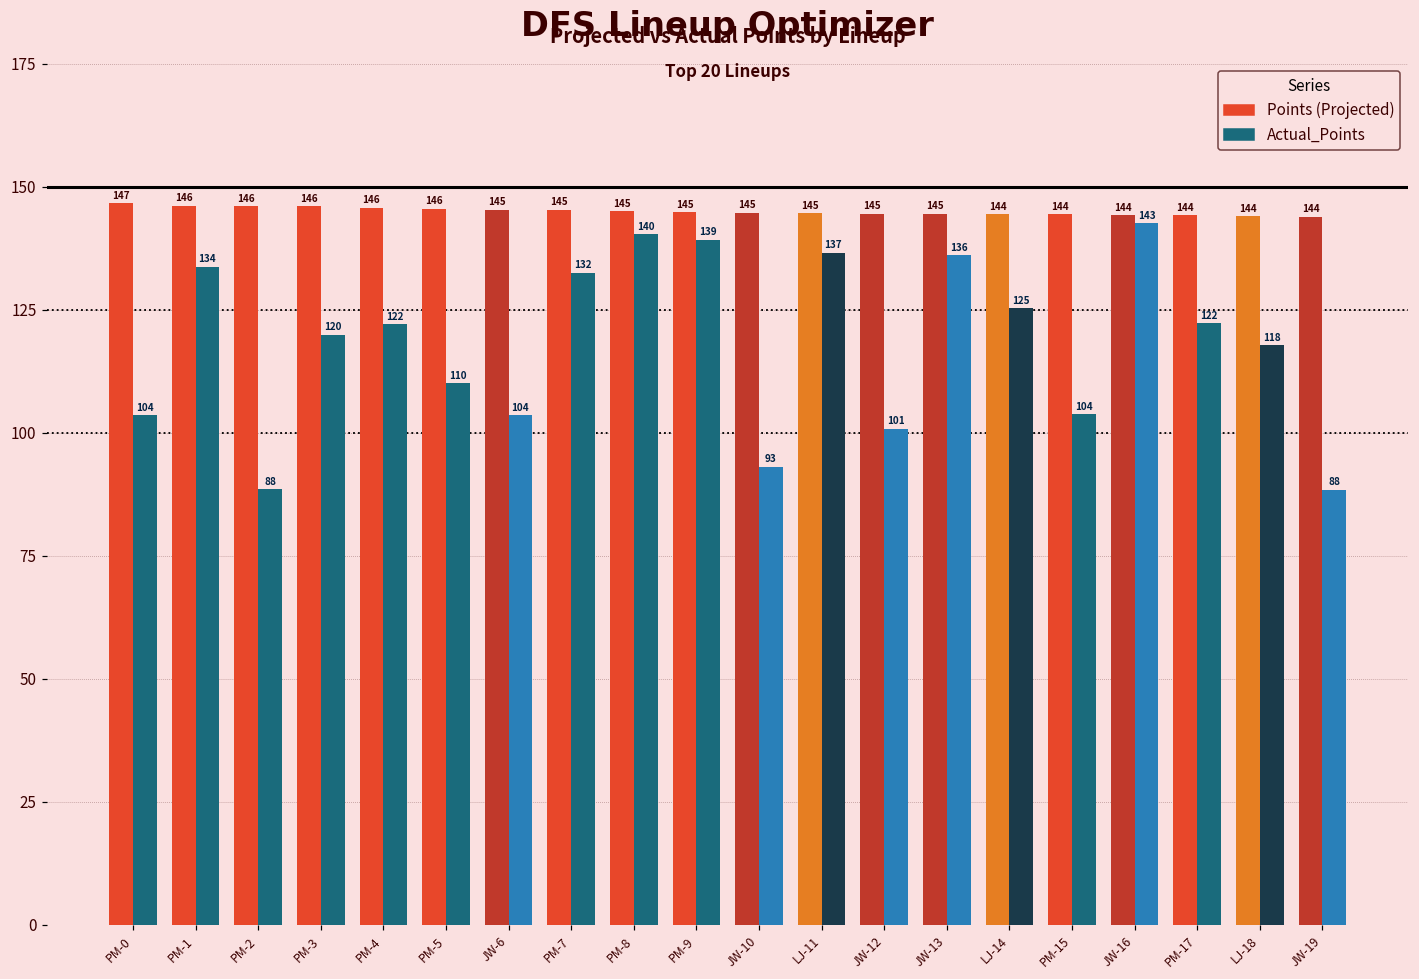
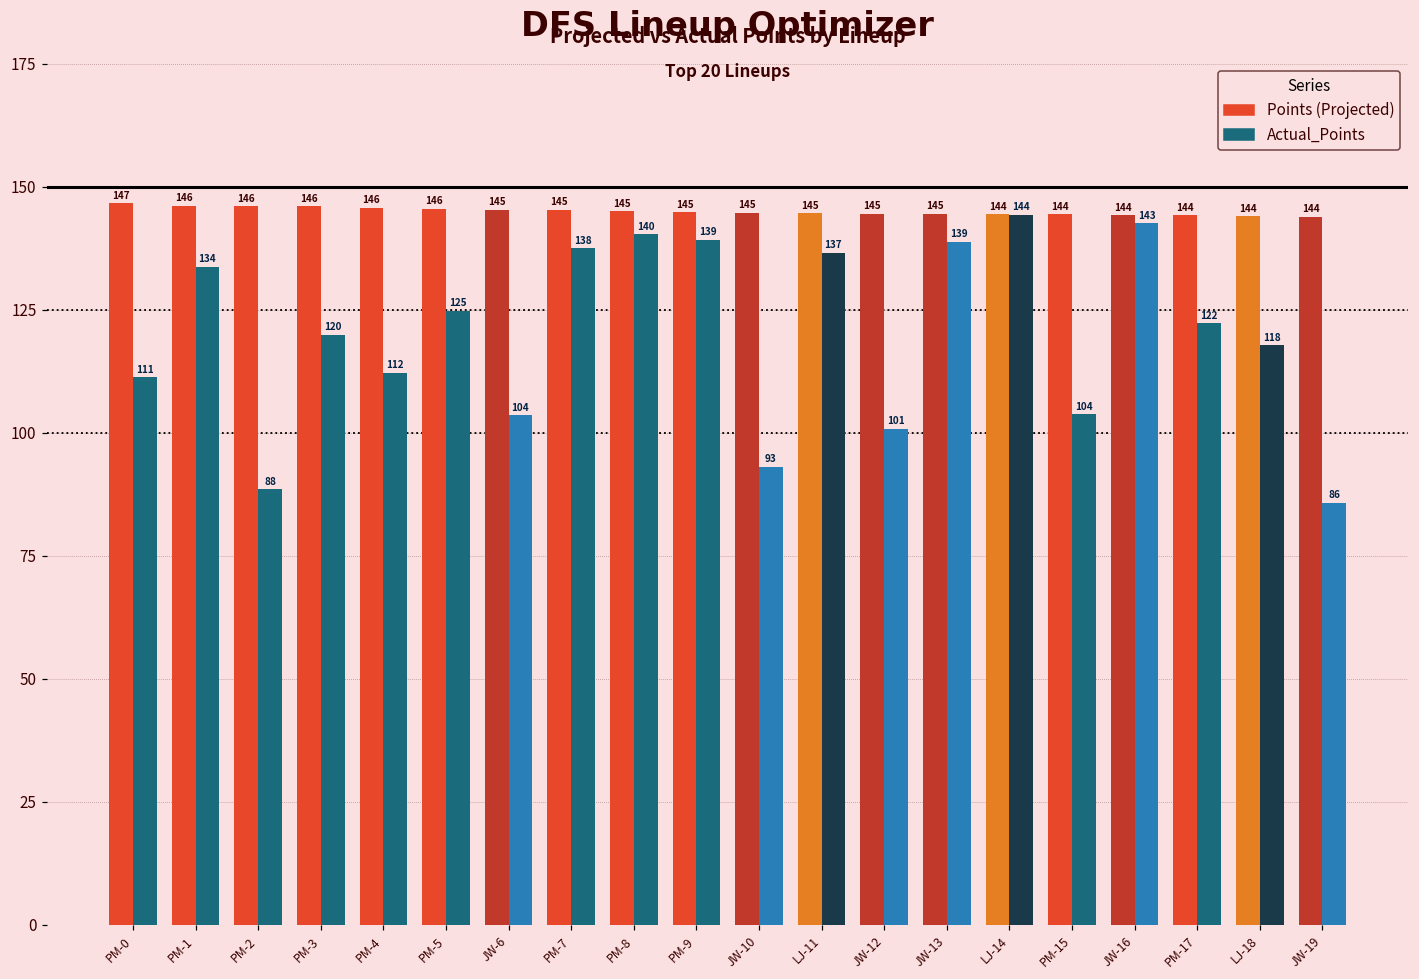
Actual_Points, PM-0: 104 -> 111
Actual_Points, PM-4: 122 -> 112
Actual_Points, PM-5: 110 -> 125
Actual_Points, PM-7: 132 -> 138
Actual_Points, JW-13: 136 -> 139
Actual_Points, LJ-14: 125 -> 144
Actual_Points, JW-19: 88 -> 86
